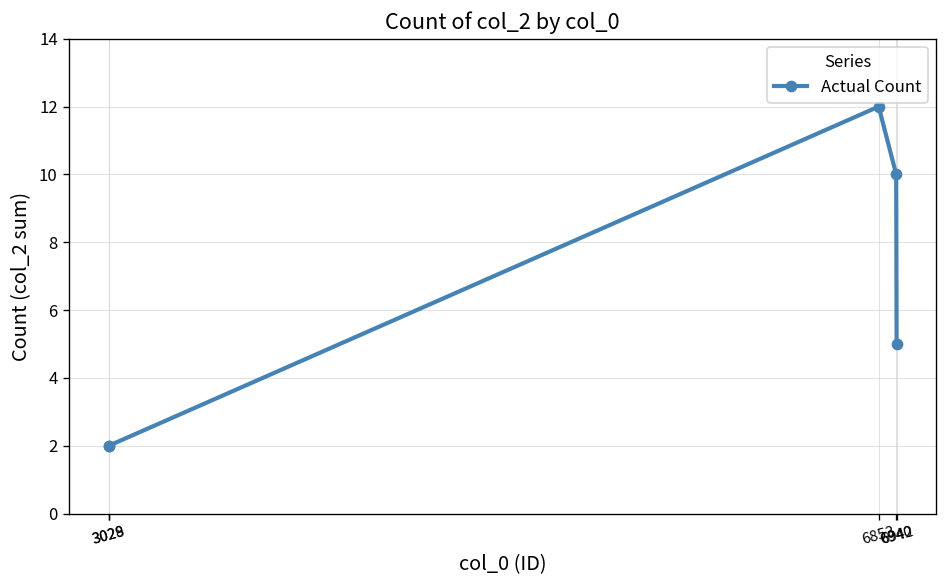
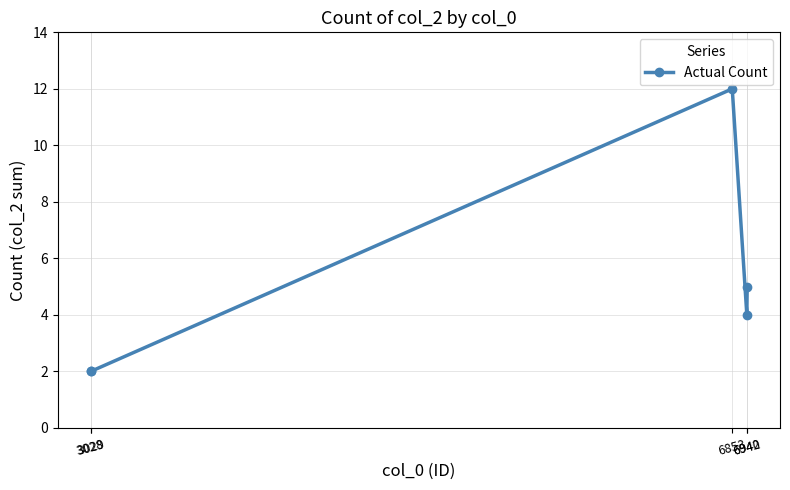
6940: 10 -> 4
